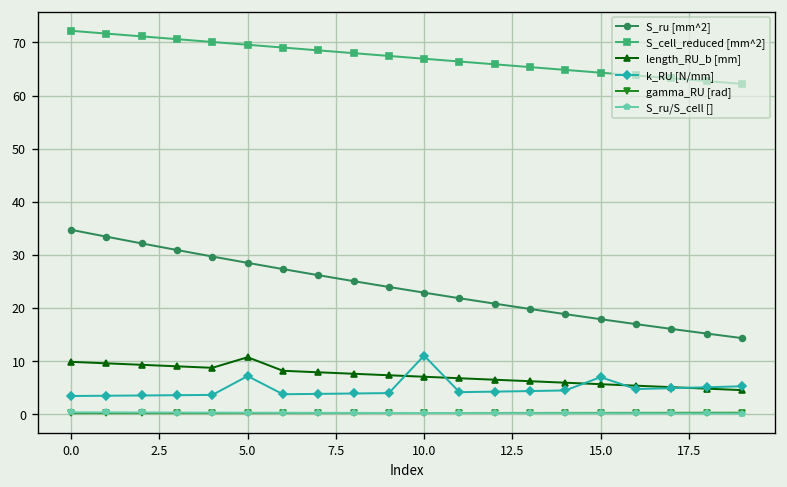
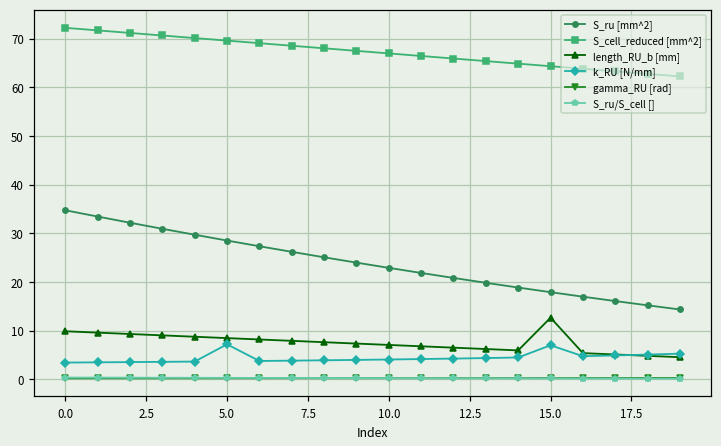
length_RU_b [mm], 5.0: 11 -> 8
k_RU [N/mm], 10.0: 11 -> 4
length_RU_b [mm], 15.0: 6 -> 13
